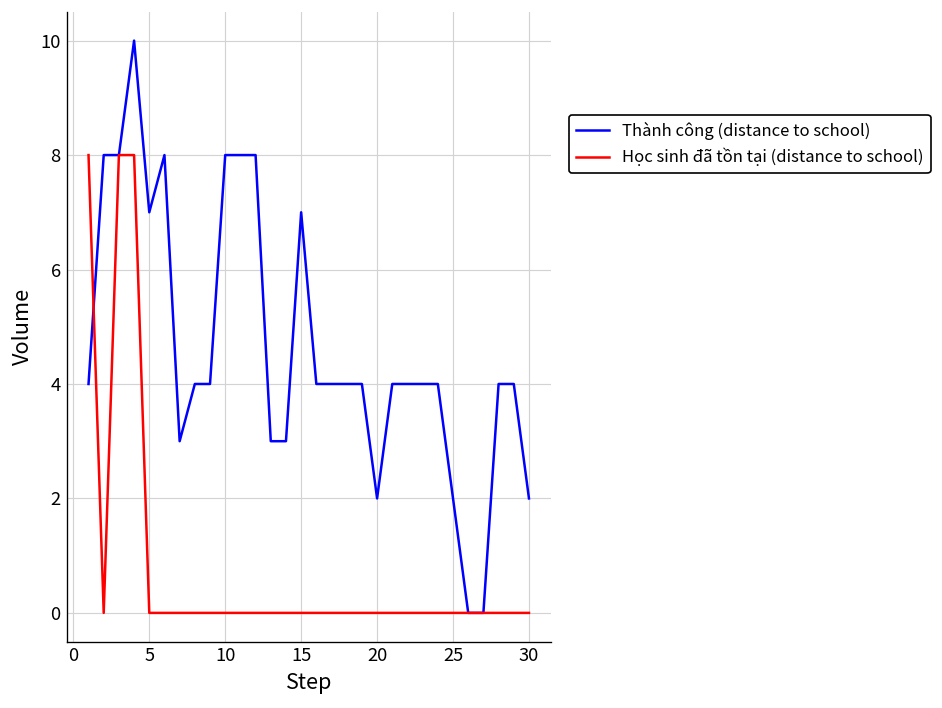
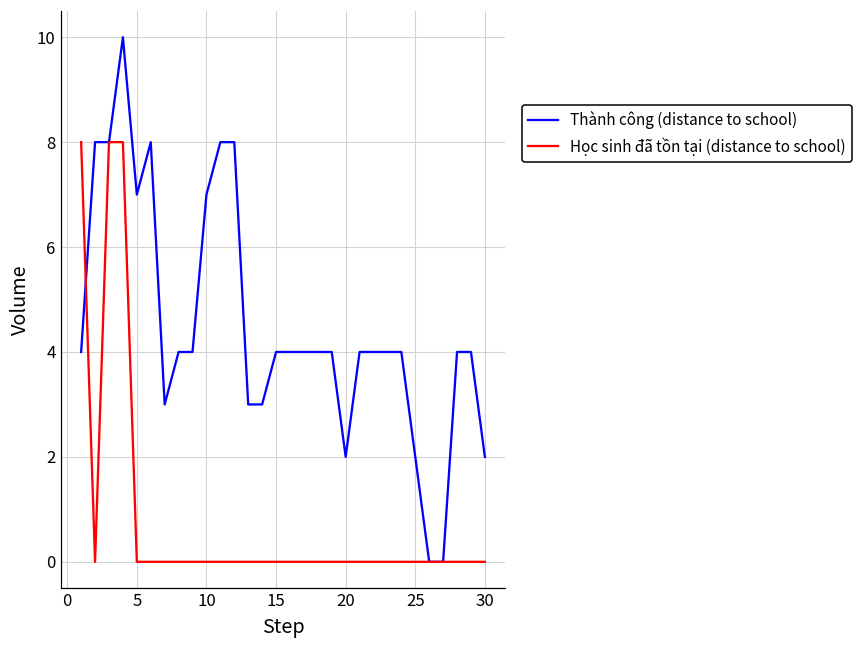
Thành công (distance to school), 10: 8 -> 7
Thành công (distance to school), 15: 7 -> 4
